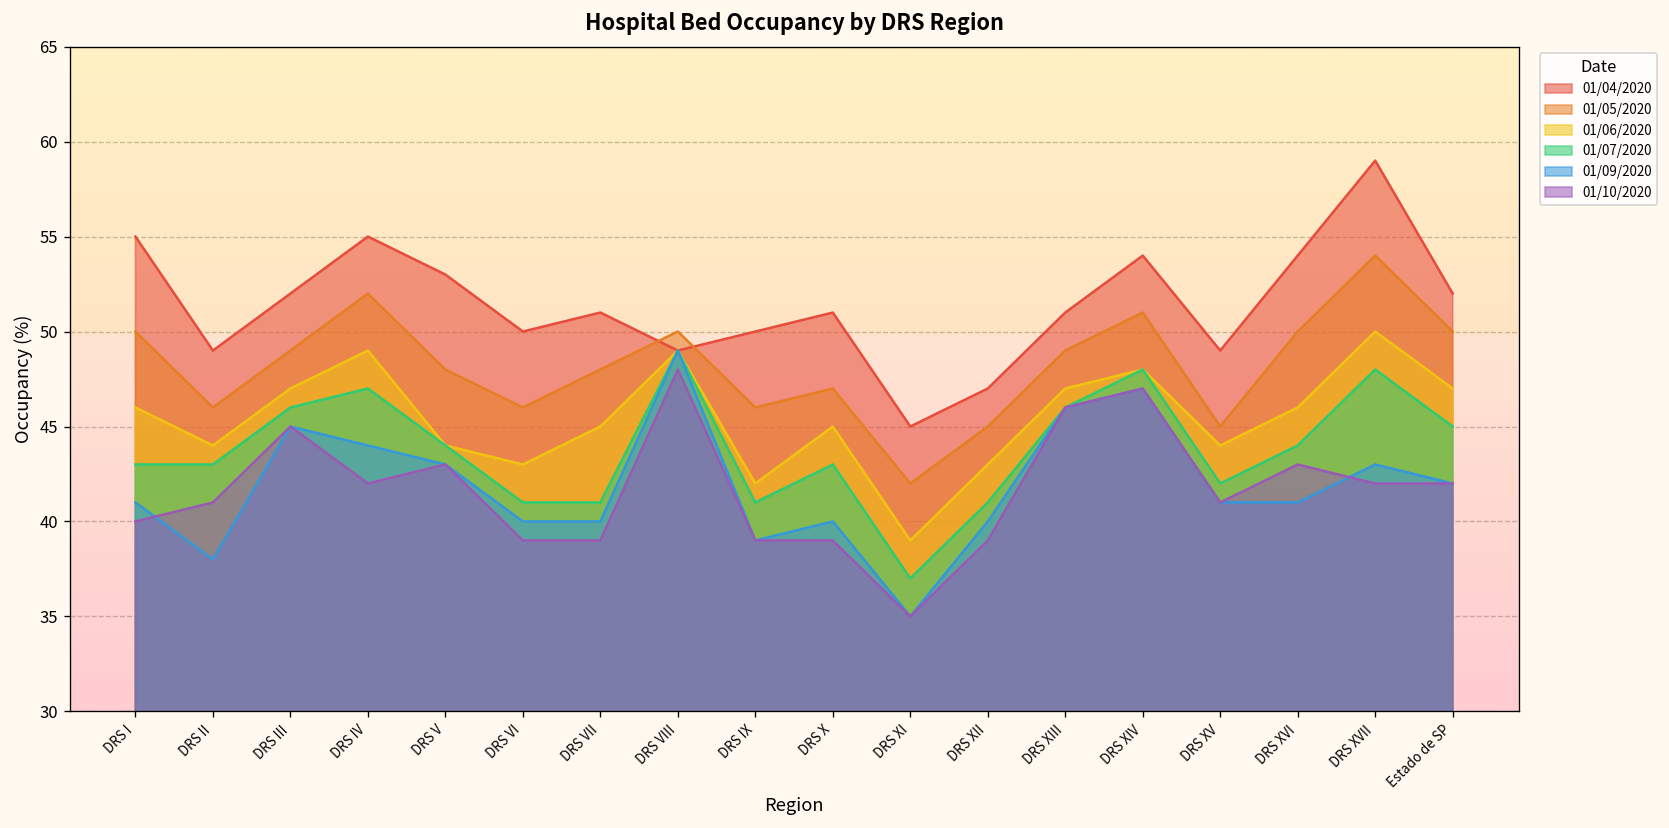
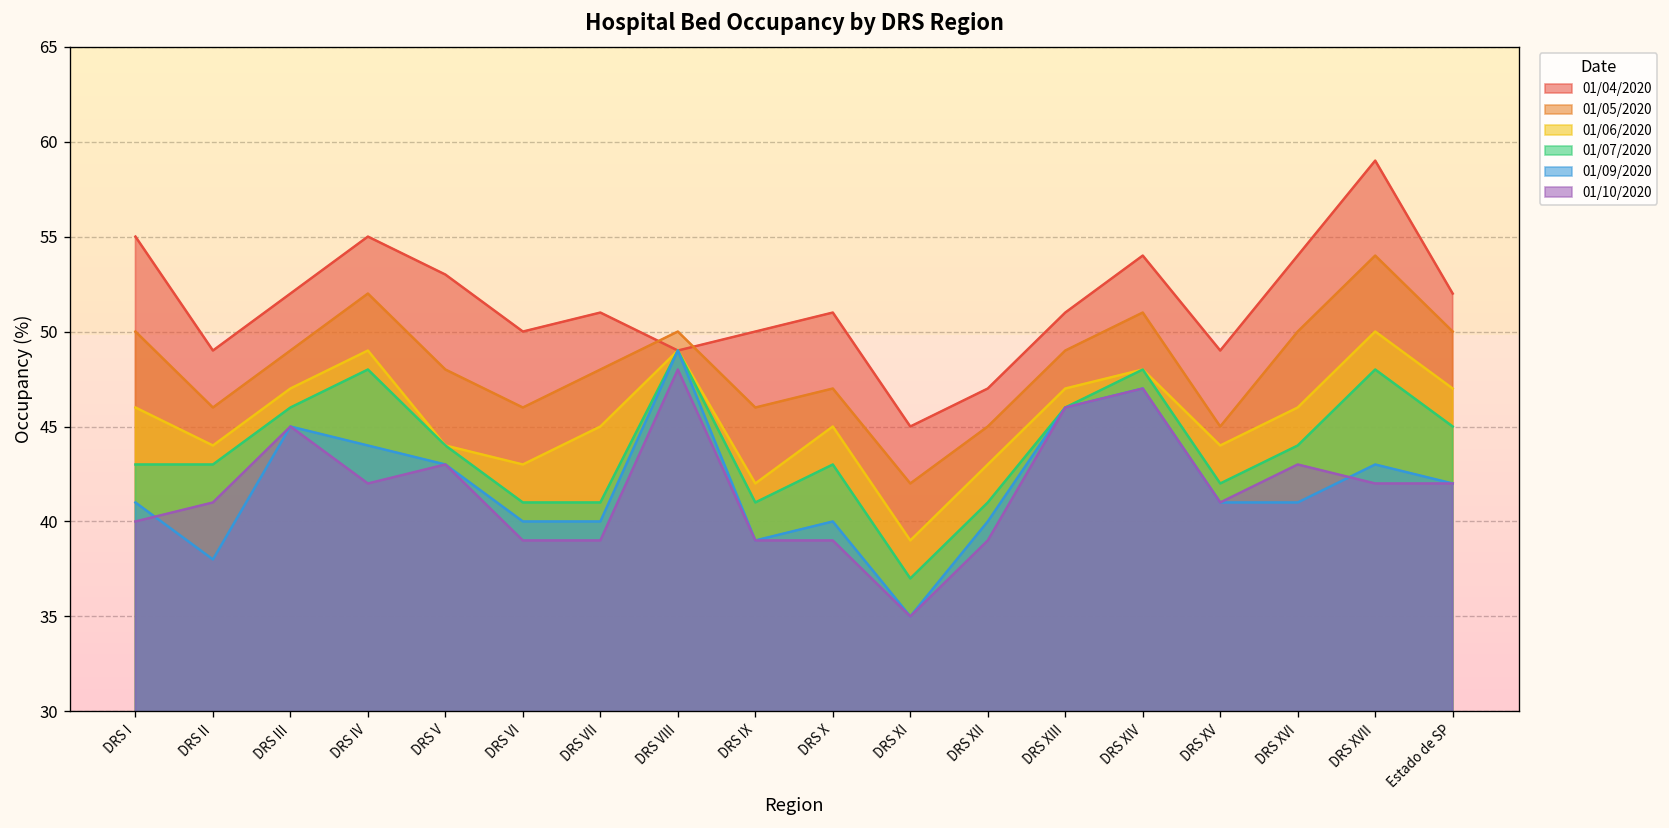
01/07/2020, DRS IV: 47 -> 48
